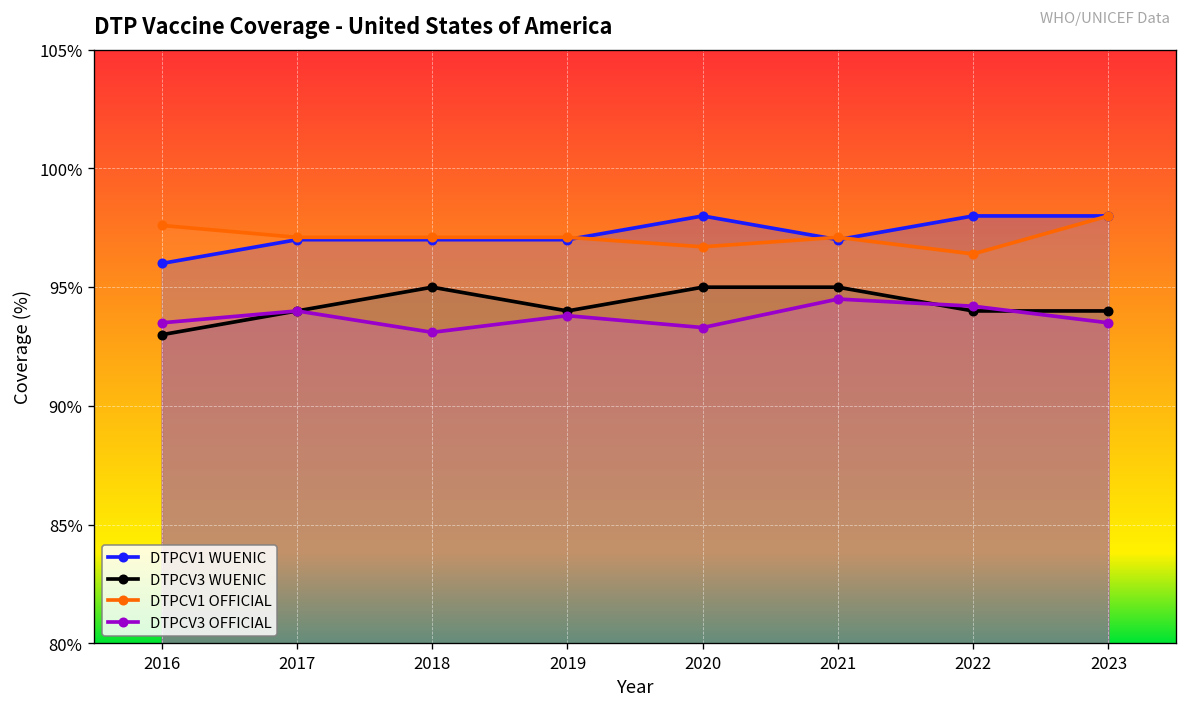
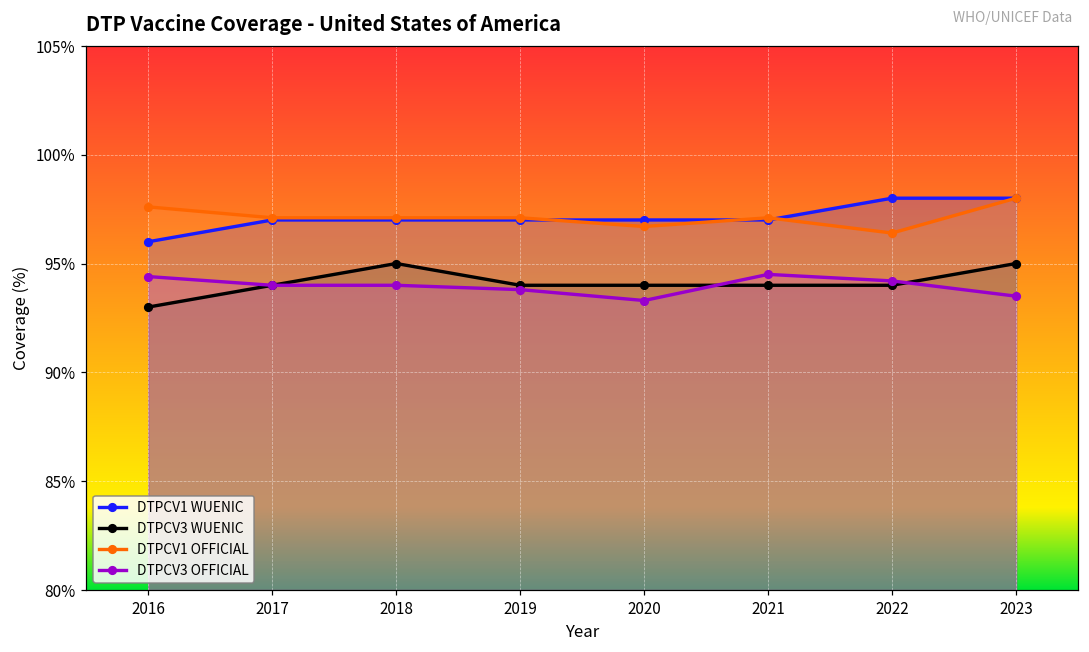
DTPCV3 OFFICIAL, 2016: 93.5% -> 94.4%
DTPCV3 OFFICIAL, 2018: 93.1% -> 94.0%
DTPCV1 WUENIC, 2020: 98% -> 97%
DTPCV3 WUENIC, 2020: 95% -> 94%
DTPCV3 WUENIC, 2021: 95% -> 94%
DTPCV3 WUENIC, 2023: 94% -> 95%
